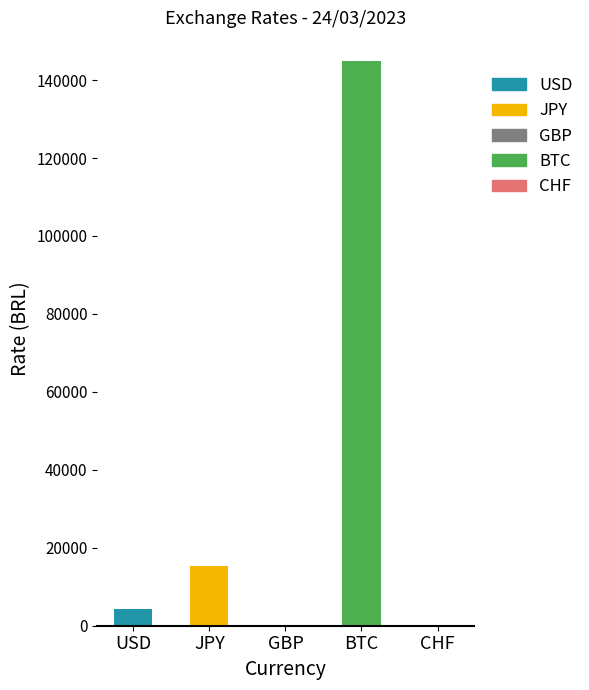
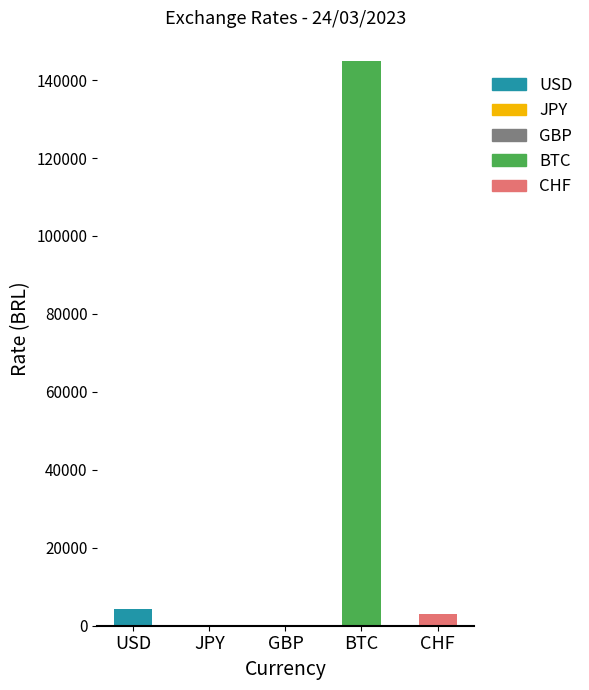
JPY: 15000 -> 0
CHF: 0 -> 3000
